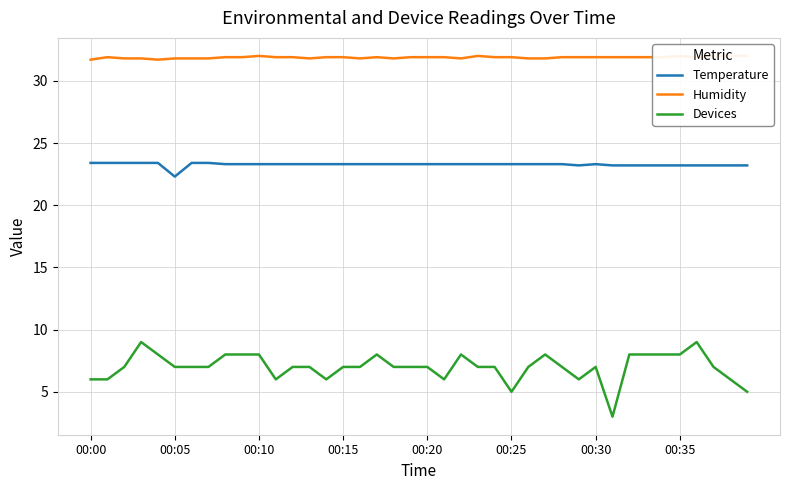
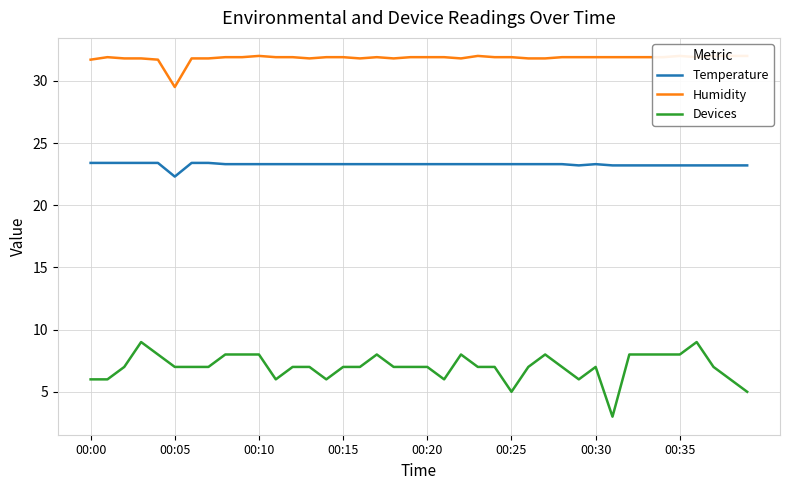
Humidity, 00:05: 31.8 -> 29.5
